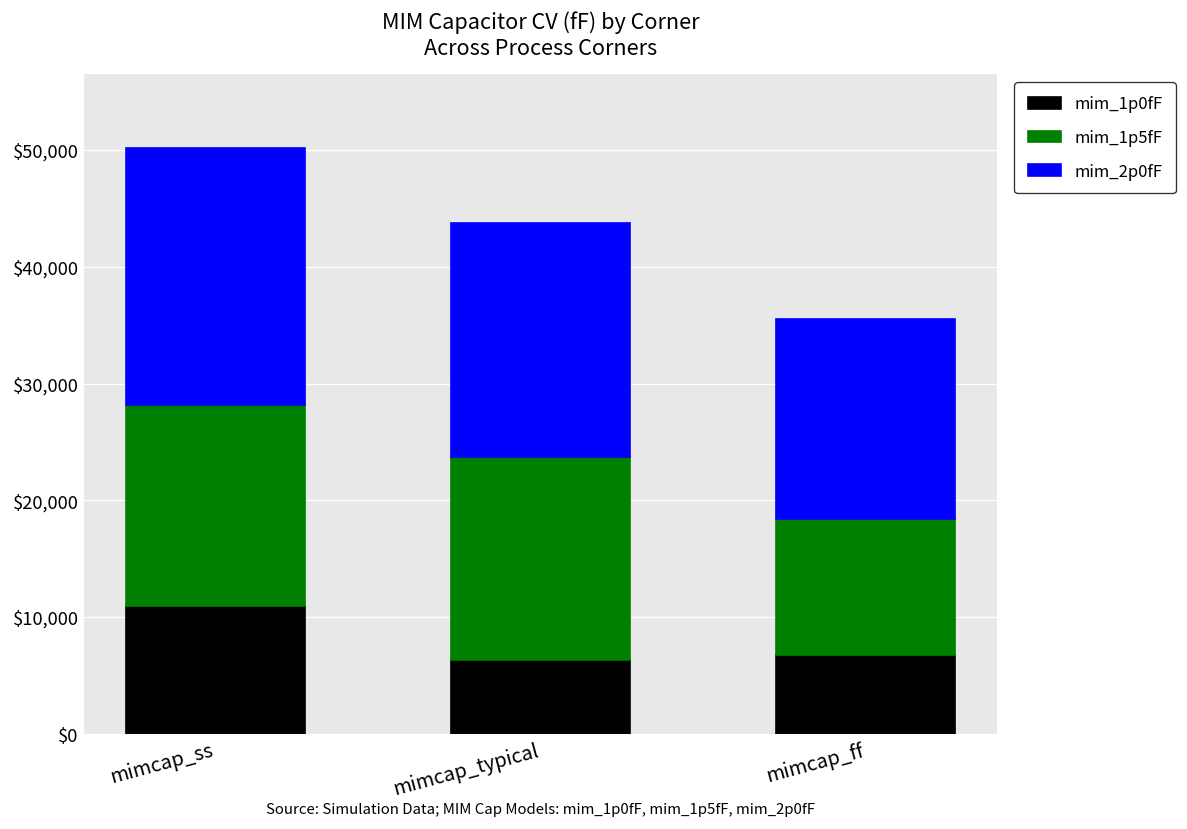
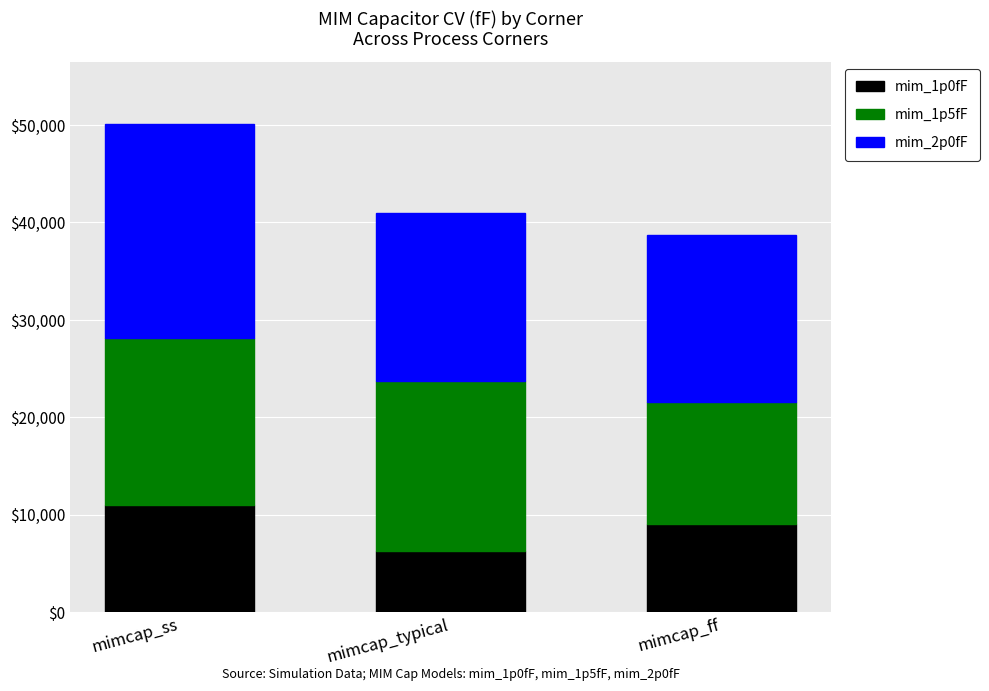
mim_2p0fF, mimcap_typical: $20,000 -> $17,000
mim_1p0fF, mimcap_ff: $7,000 -> $9,000
mim_1p5fF, mimcap_ff: $12,000 -> $13,000
